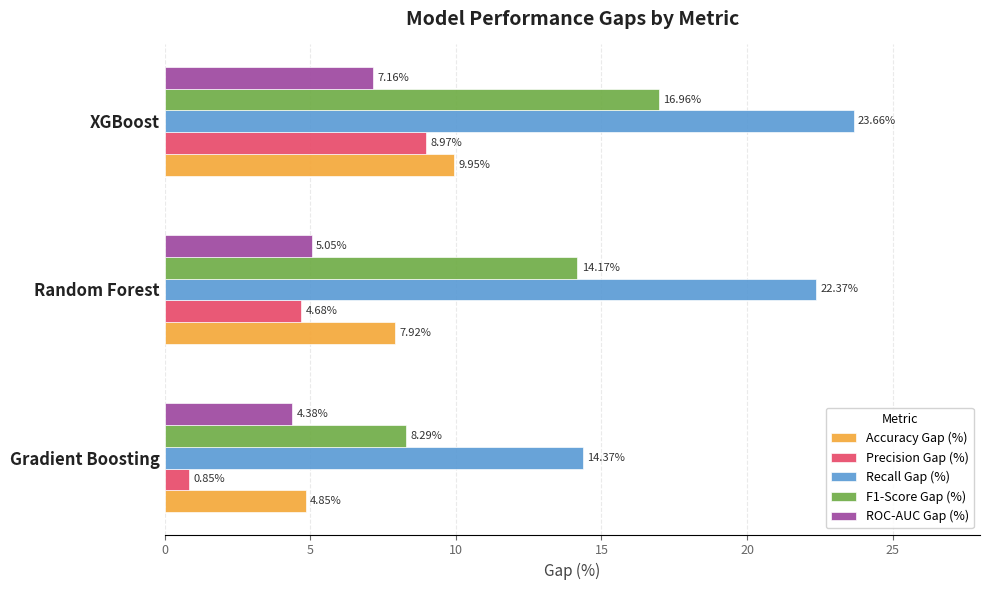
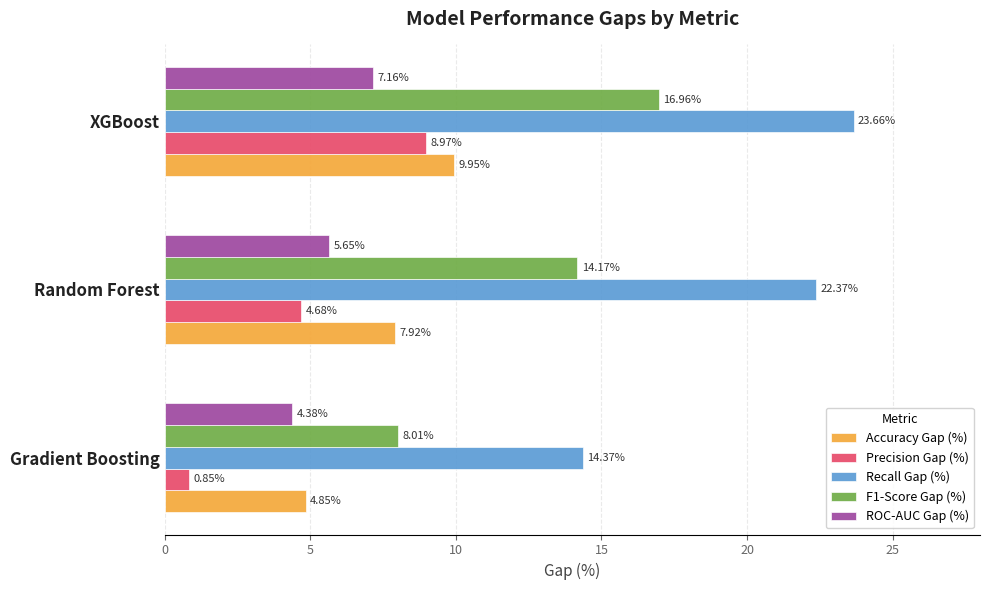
ROC-AUC Gap (%), Random Forest: 5.05% -> 5.65%
F1-Score Gap (%), Gradient Boosting: 8.29% -> 8.01%
